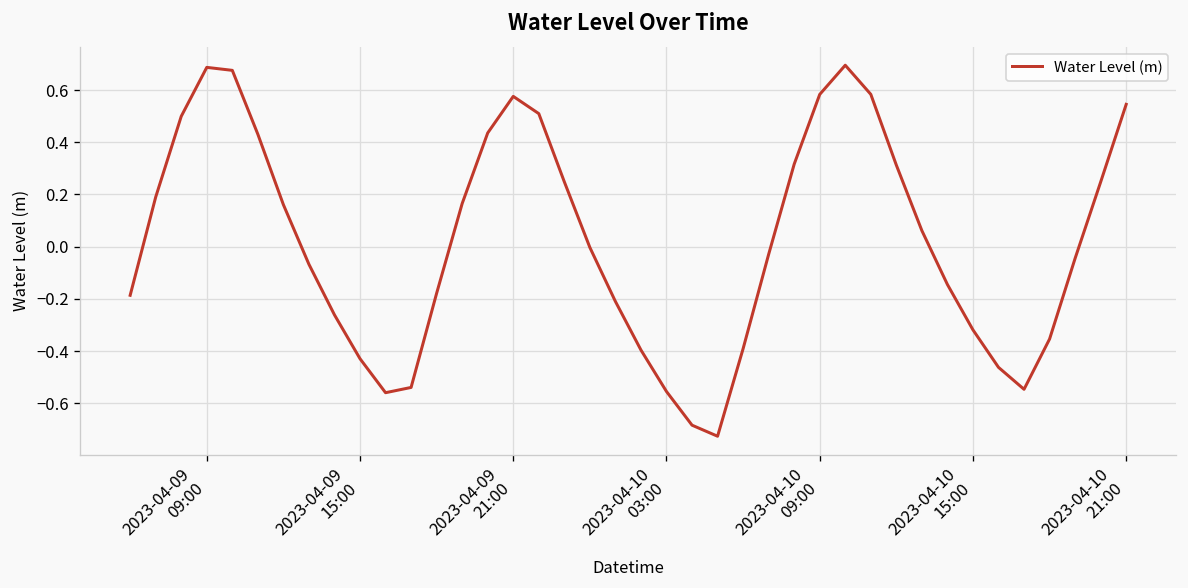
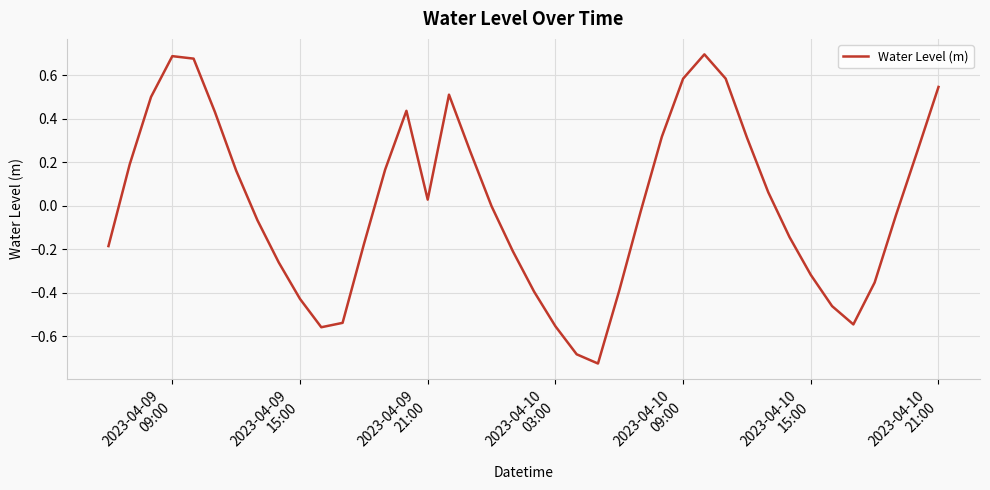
2023-04-09 21:00: 0.58 -> 0.03
